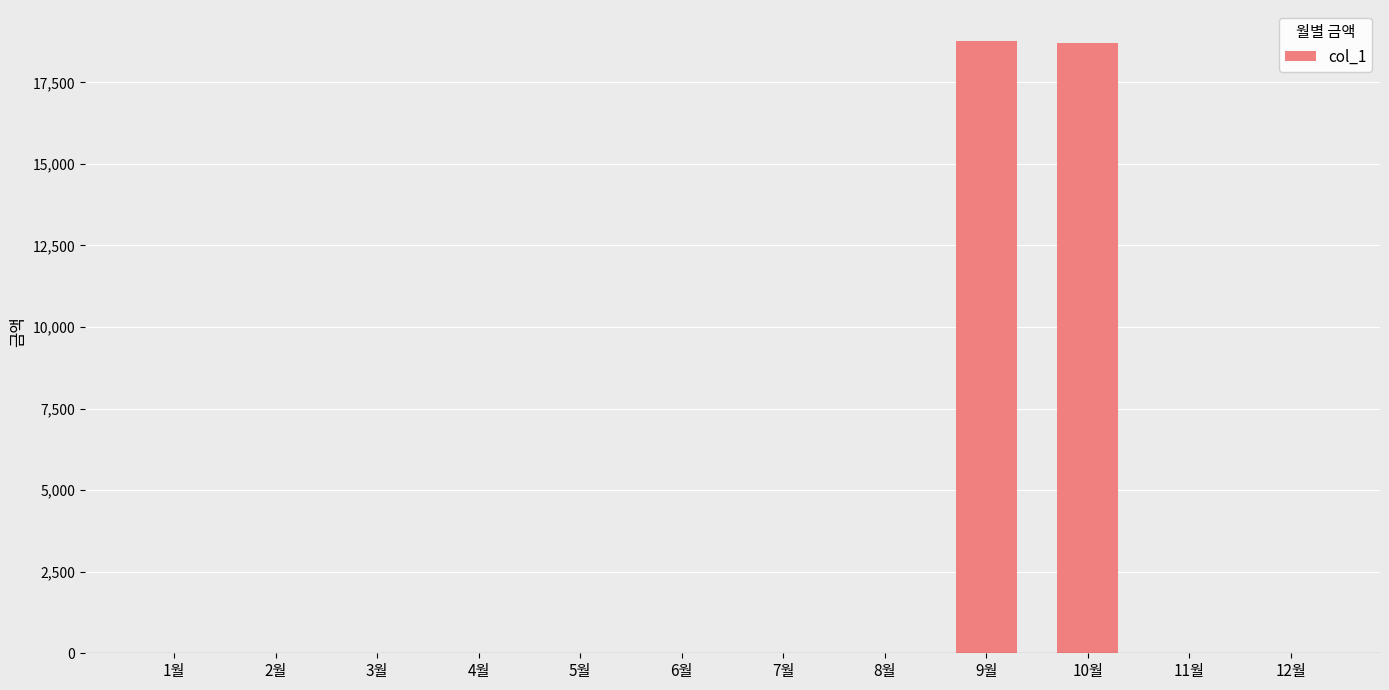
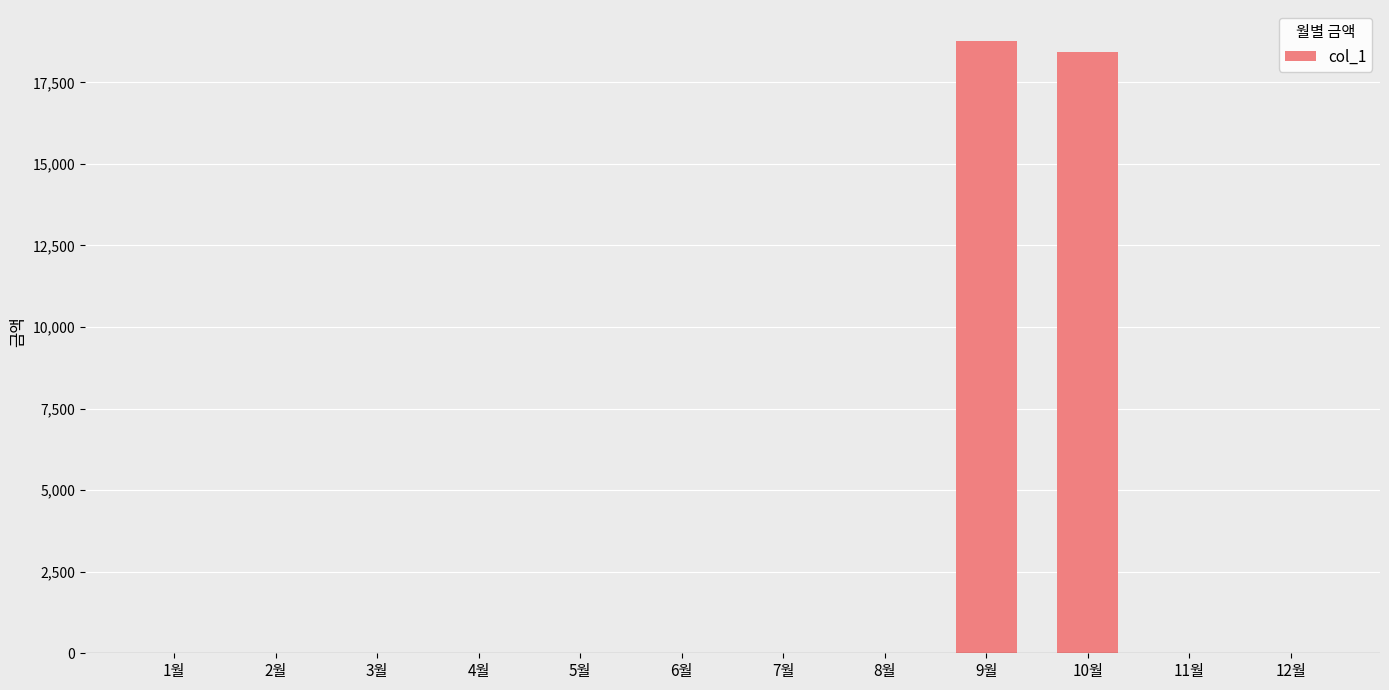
10월: 18,700 -> 18,400
